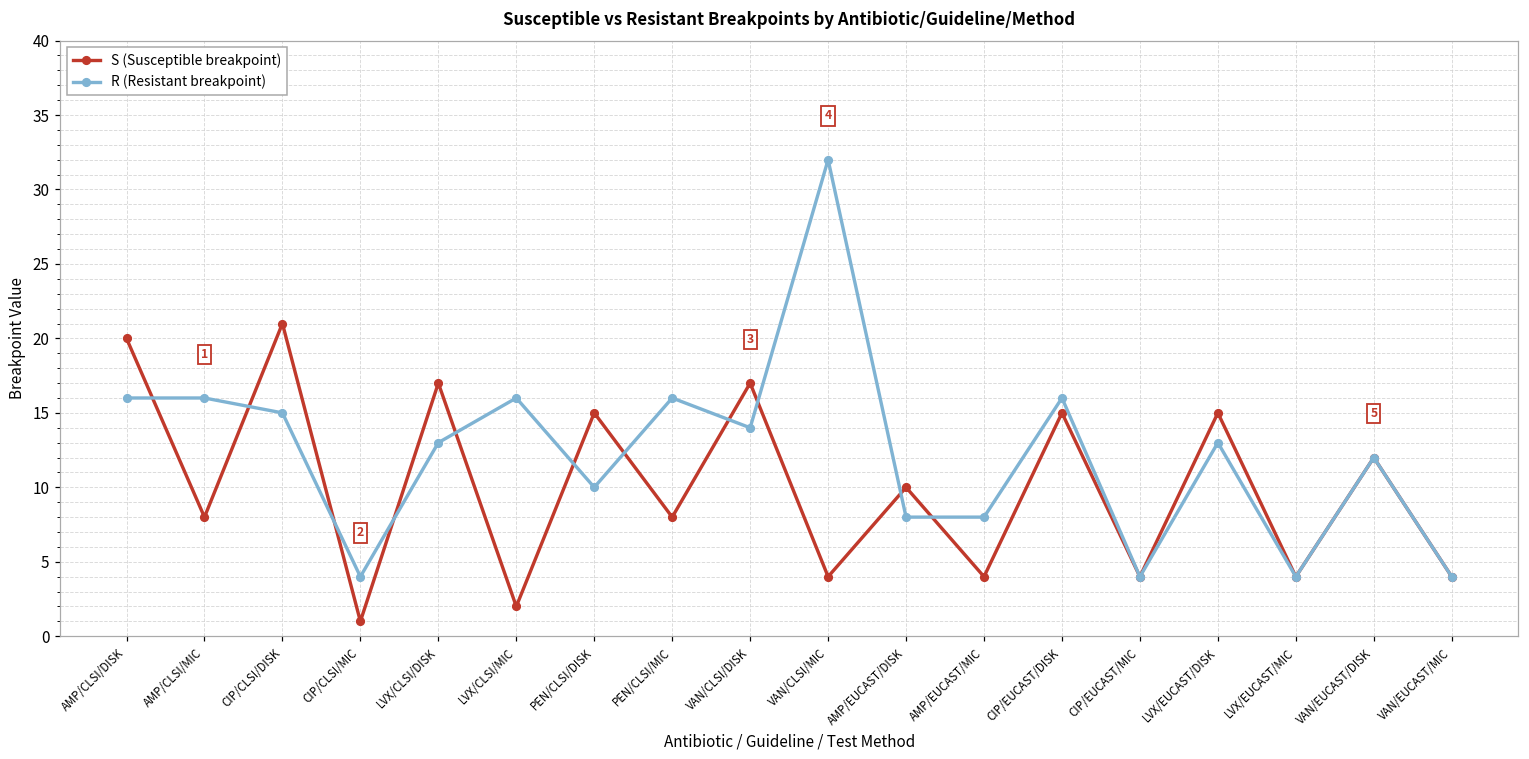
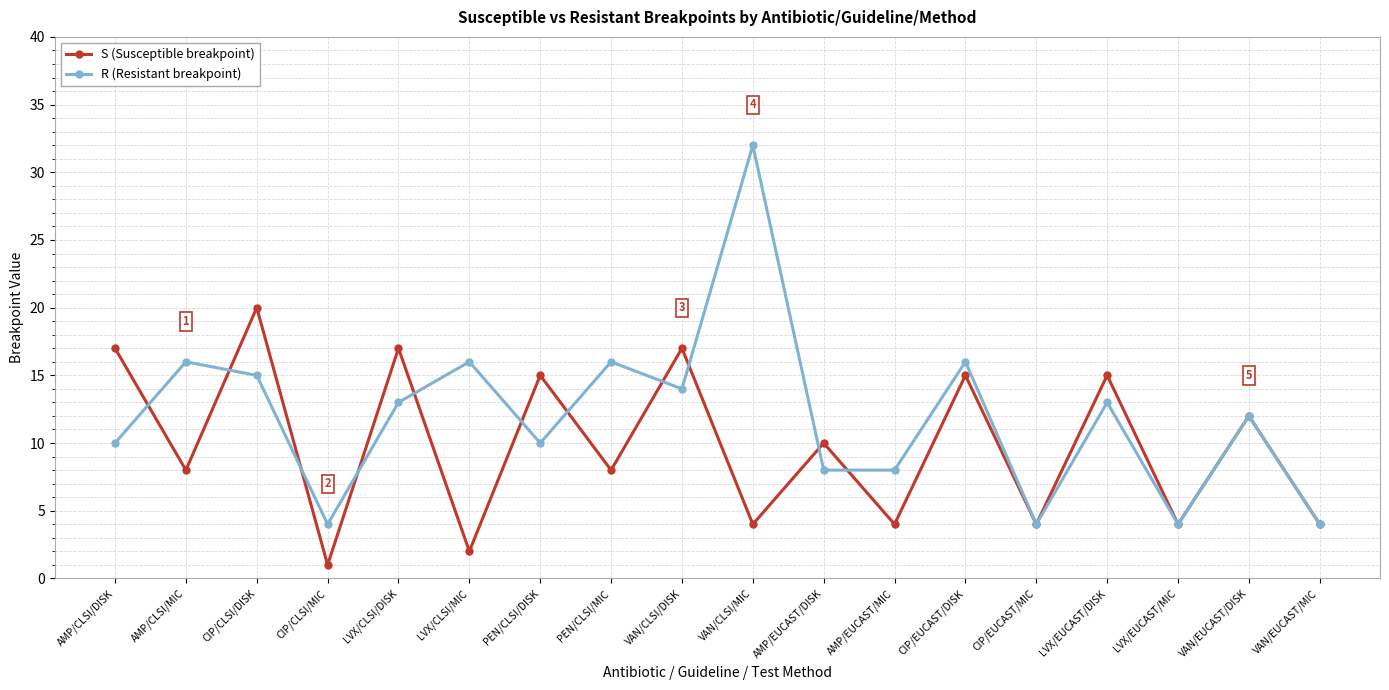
S (Susceptible breakpoint), AMP/CLSI/DISK: 20 -> 17
R (Resistant breakpoint), AMP/CLSI/DISK: 16 -> 10
S (Susceptible breakpoint), CIP/CLSI/DISK: 21 -> 20
